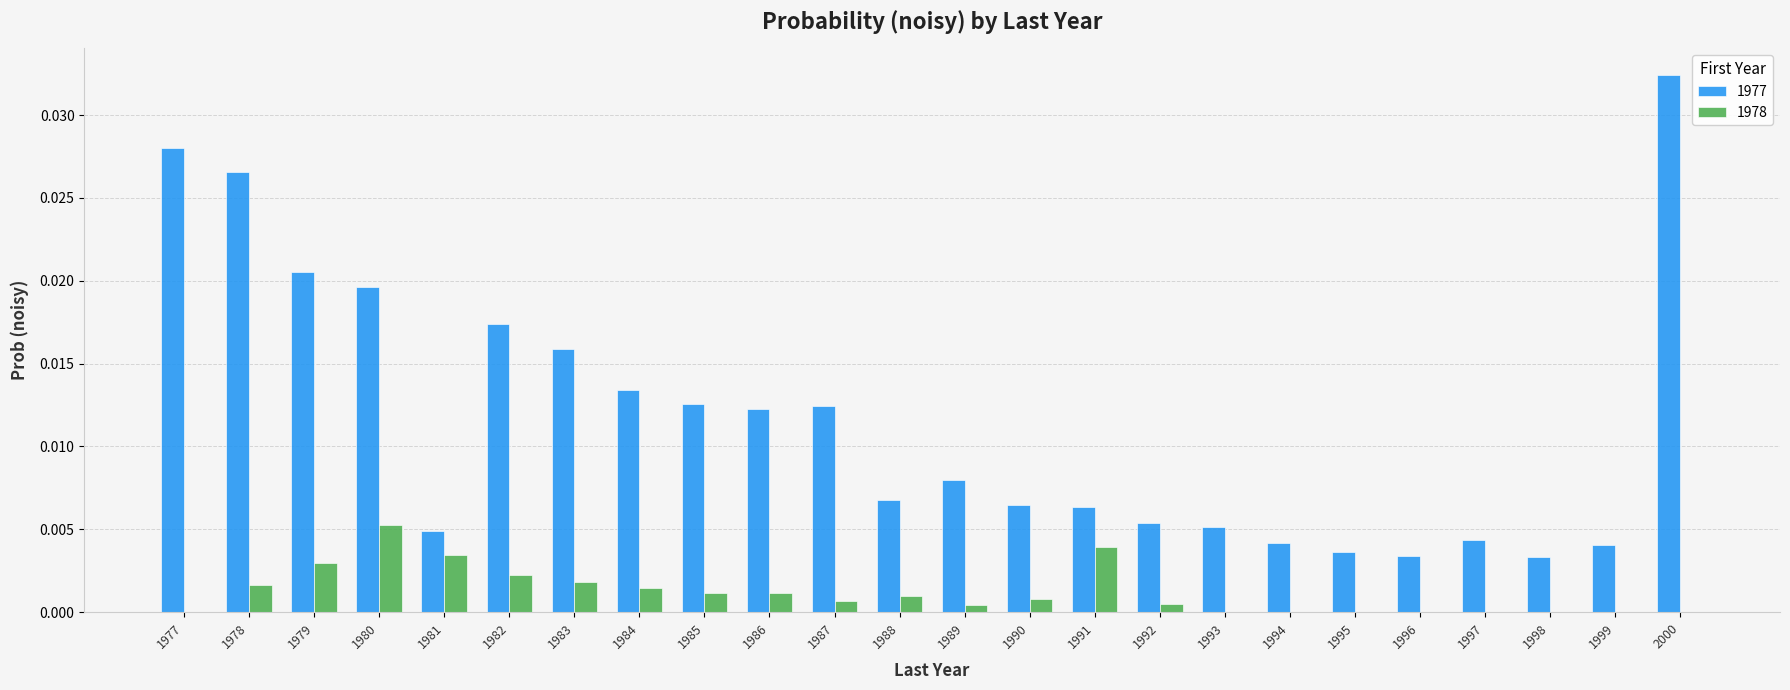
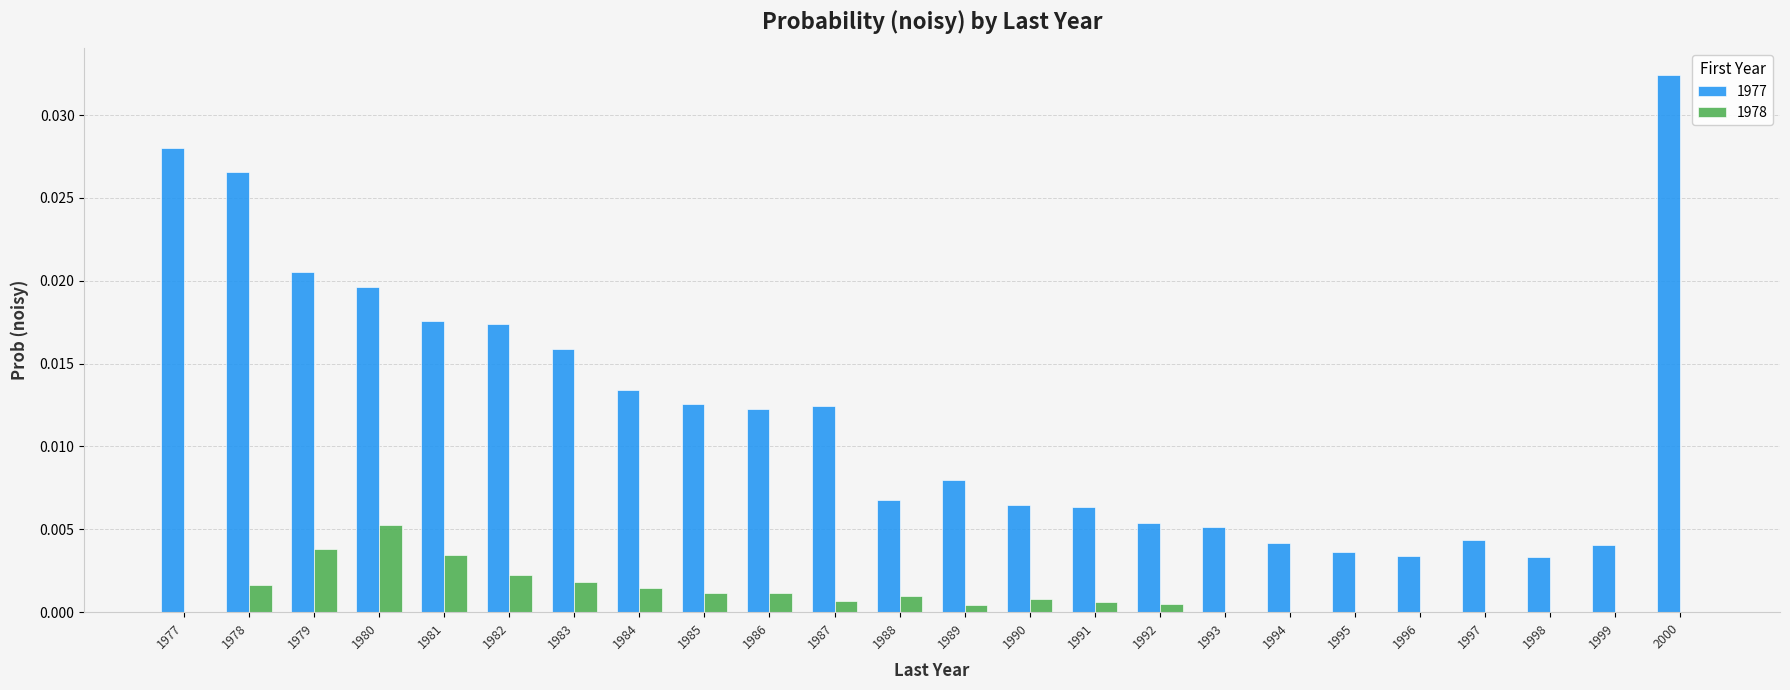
1978, 1979: 0.0030 -> 0.0038
1977, 1981: 0.0049 -> 0.0176
1978, 1991: 0.0039 -> 0.0006
